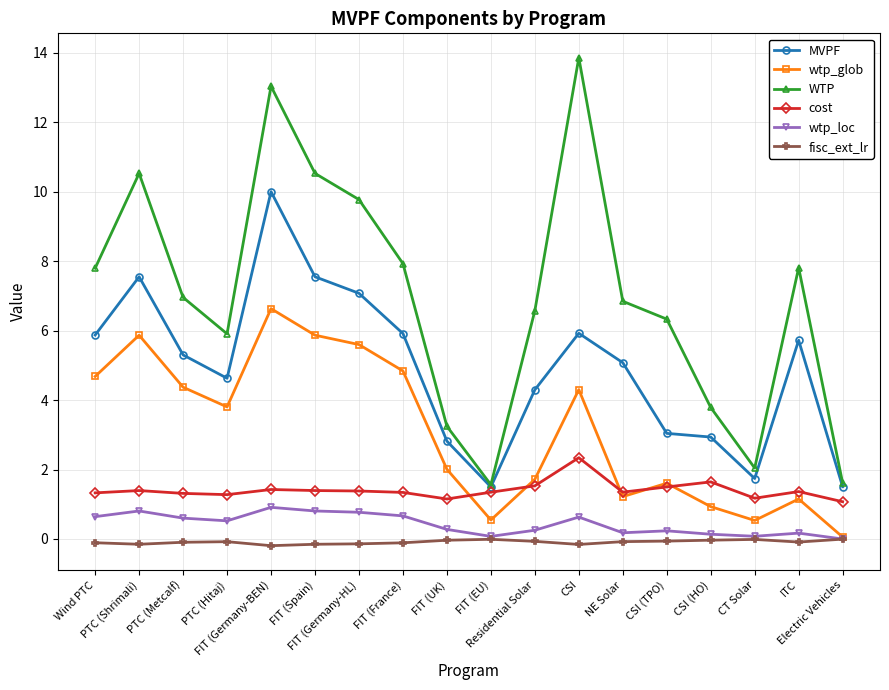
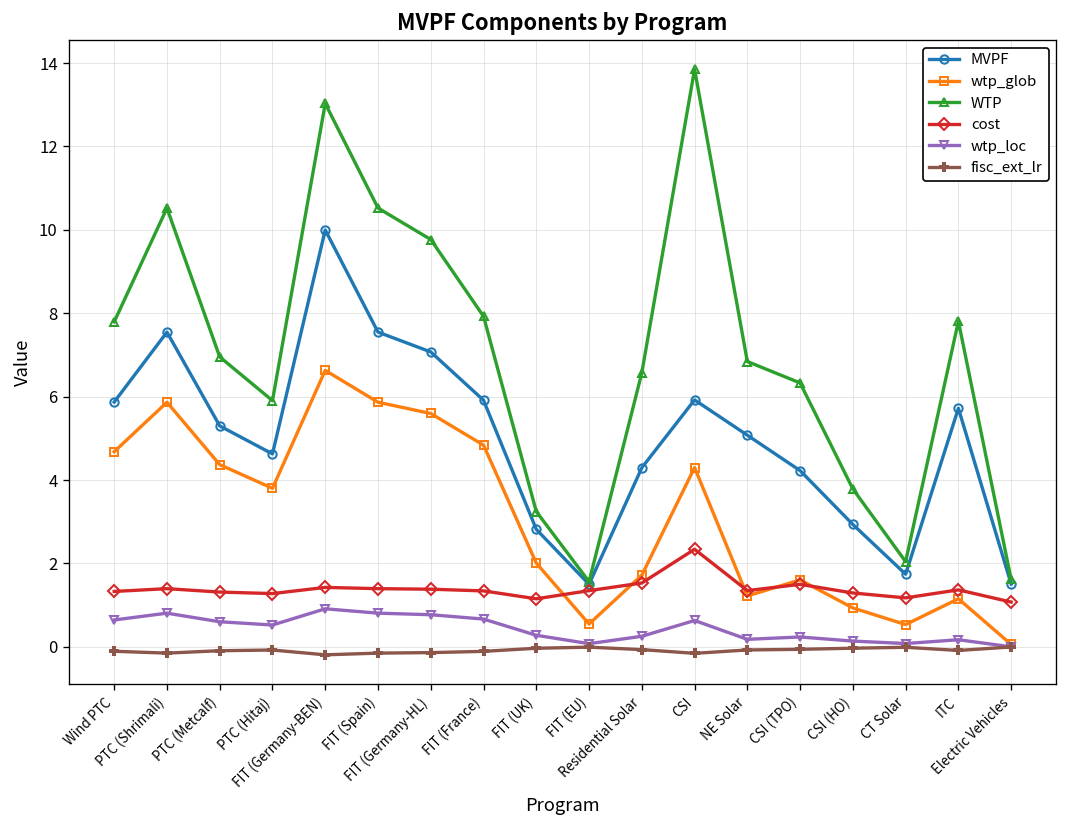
MVPF, CSI (TPO): 3.0 -> 4.2
cost, CSI (HO): 1.6 -> 1.3
